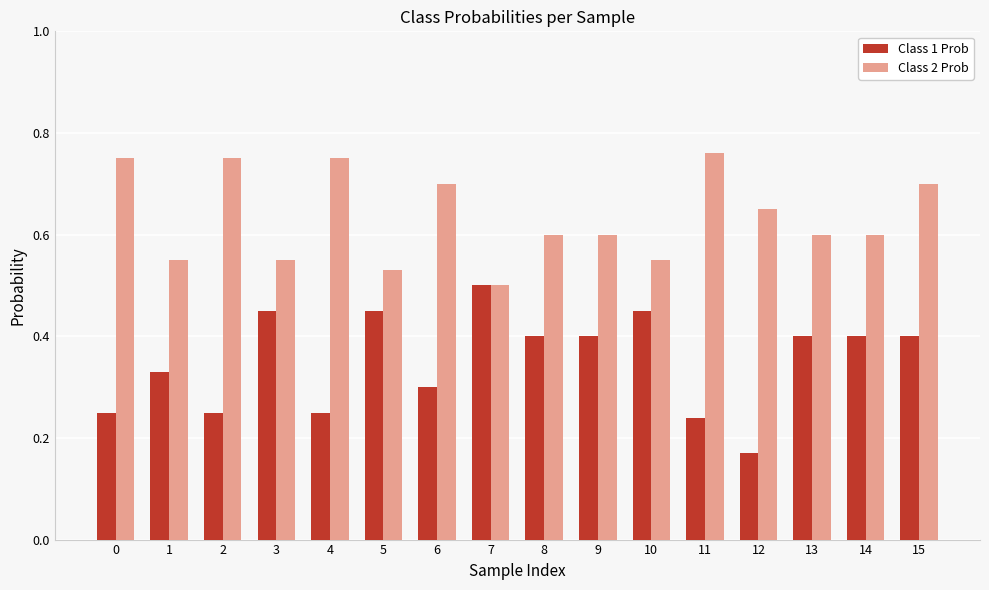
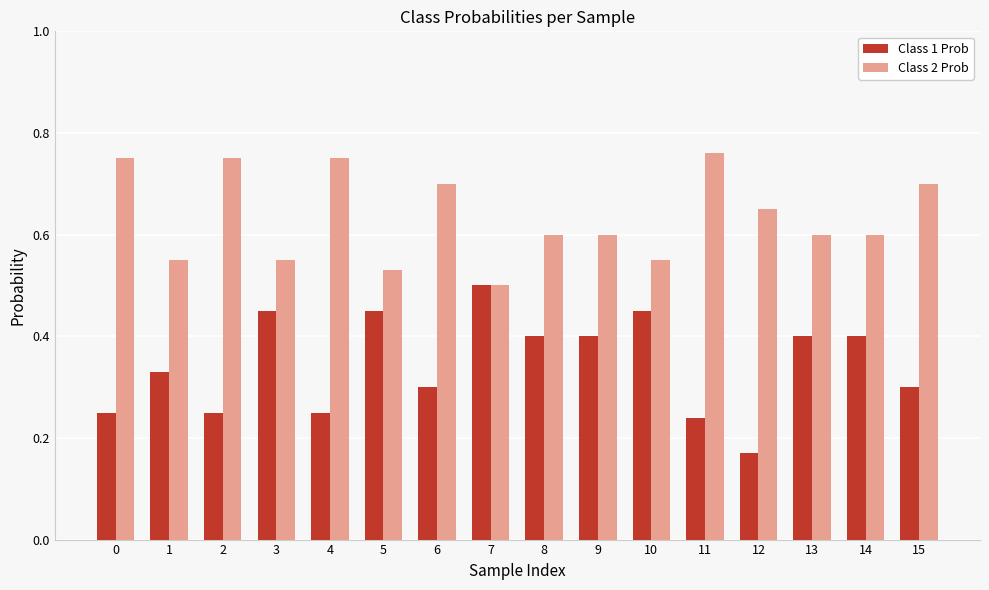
Class 1 Prob, 15: 0.4 -> 0.3
